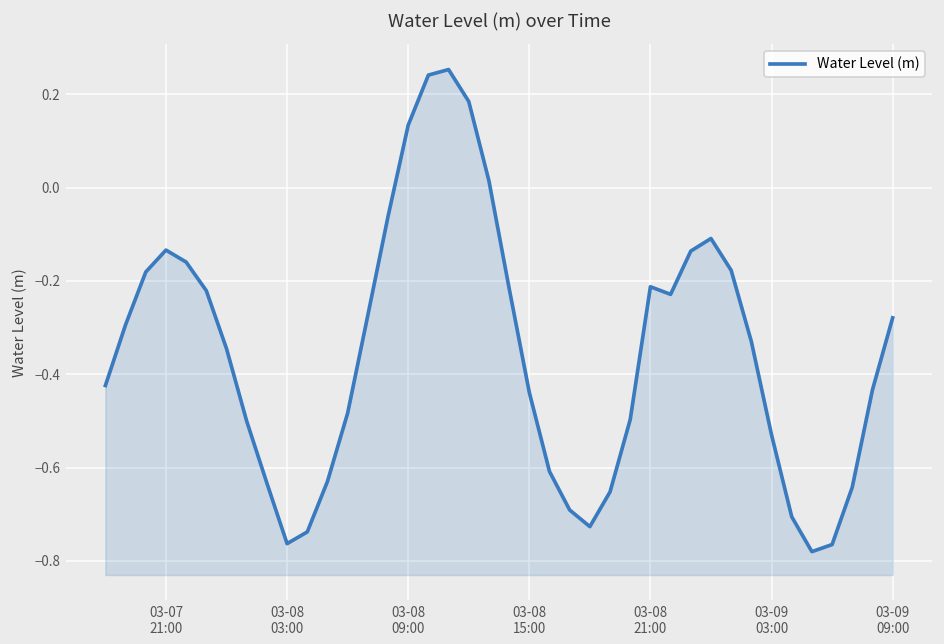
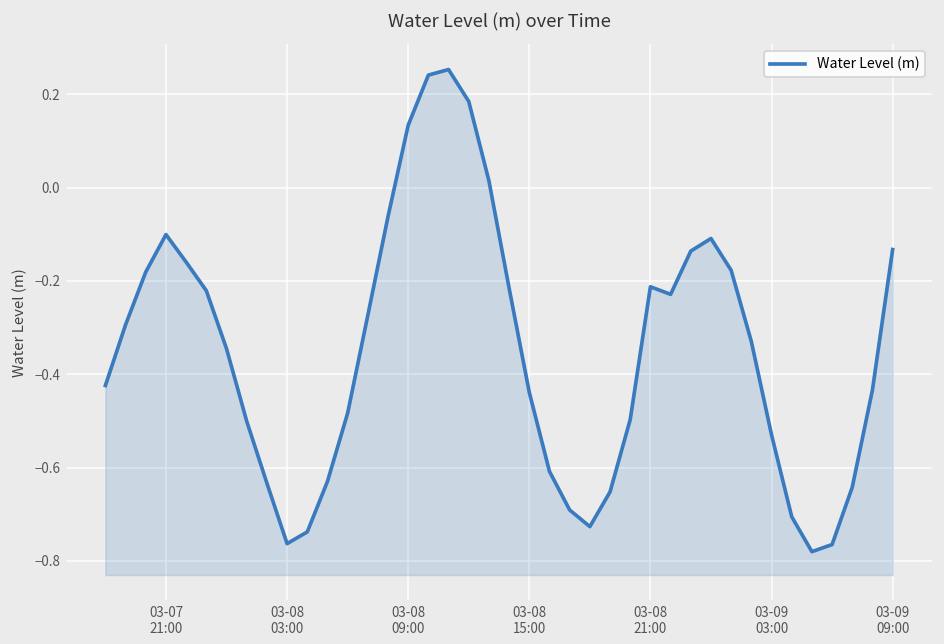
03-07 21:00: -0.13 -> -0.10
03-09 09:00: -0.28 -> -0.13
